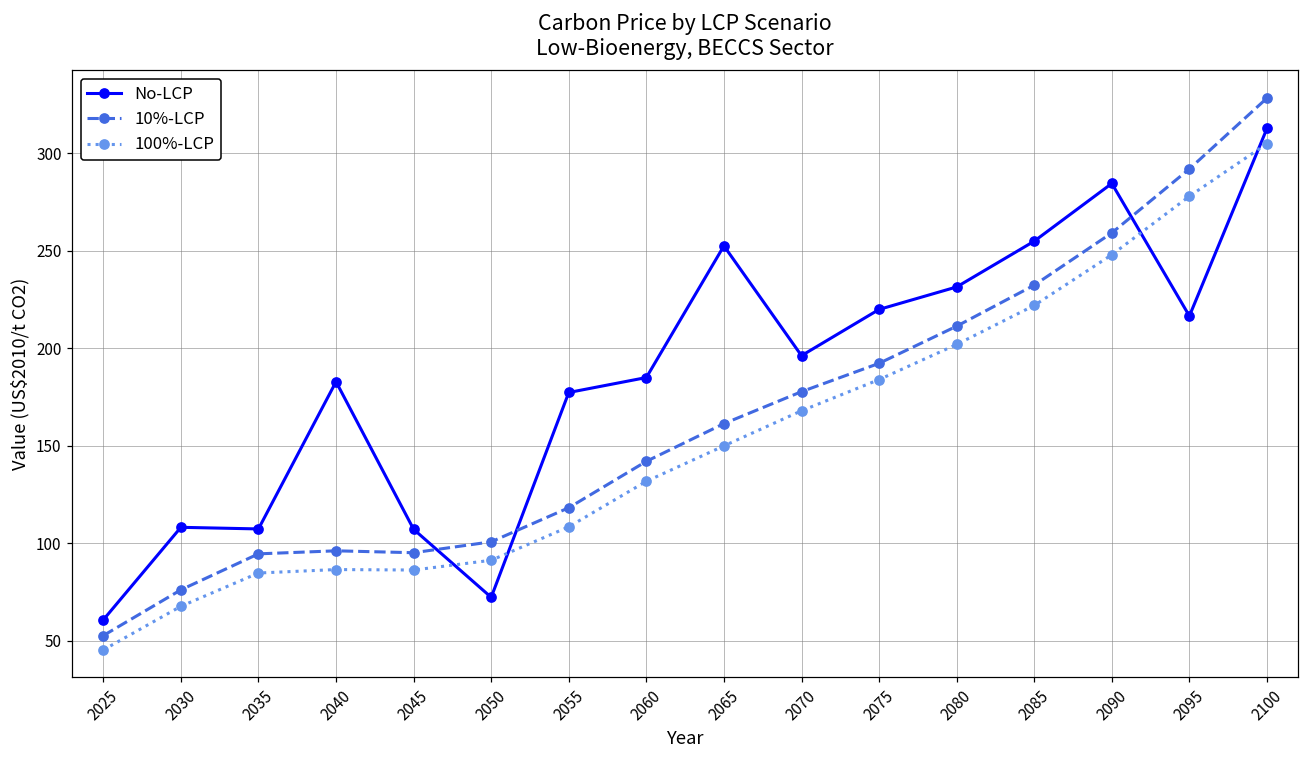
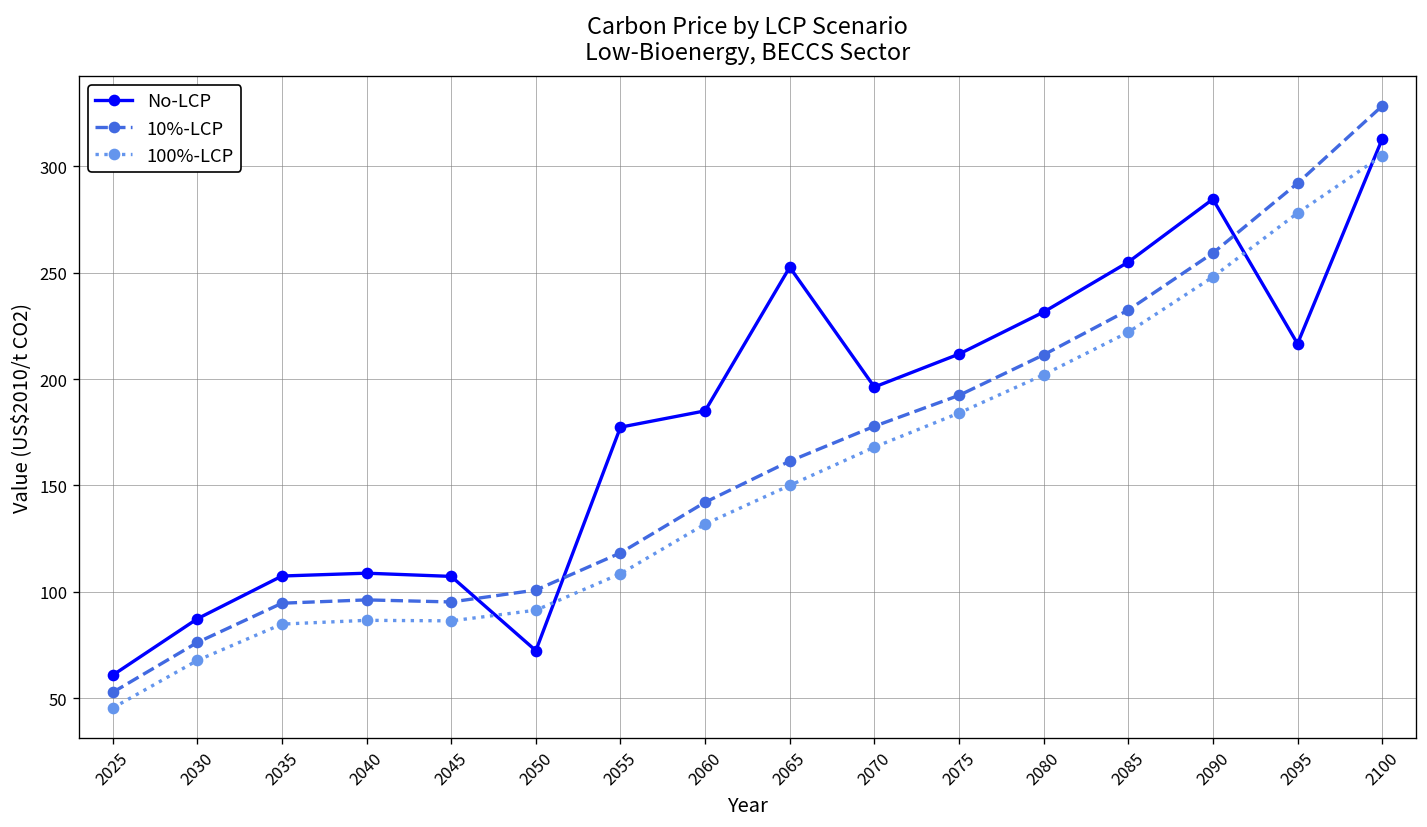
No-LCP, 2030: 108 -> 87
No-LCP, 2040: 183 -> 109
No-LCP, 2075: 220 -> 212
